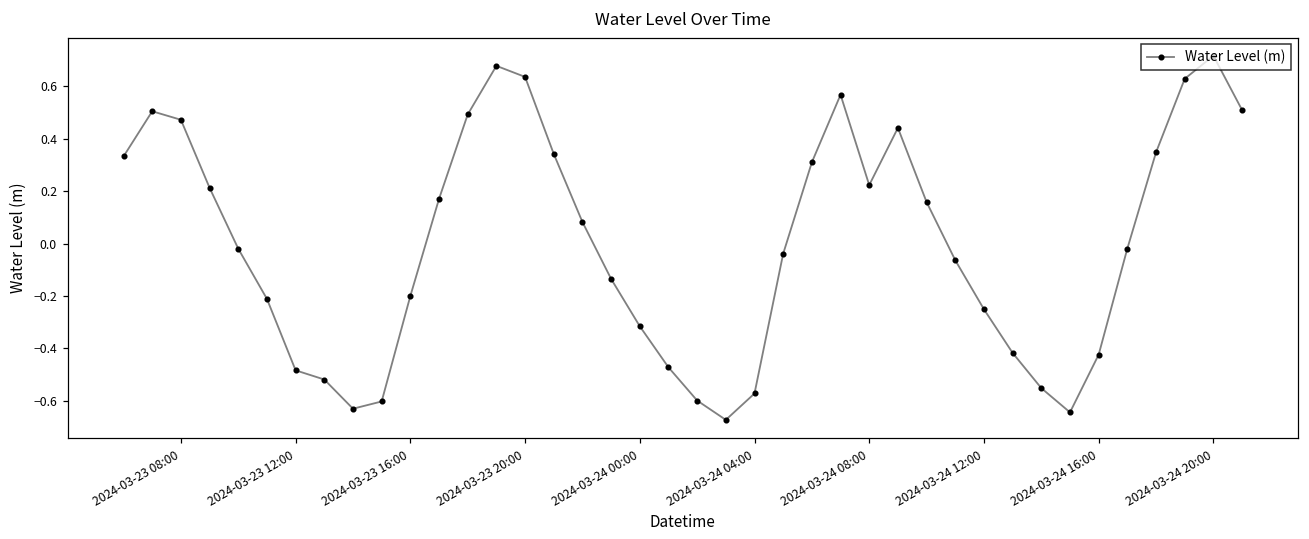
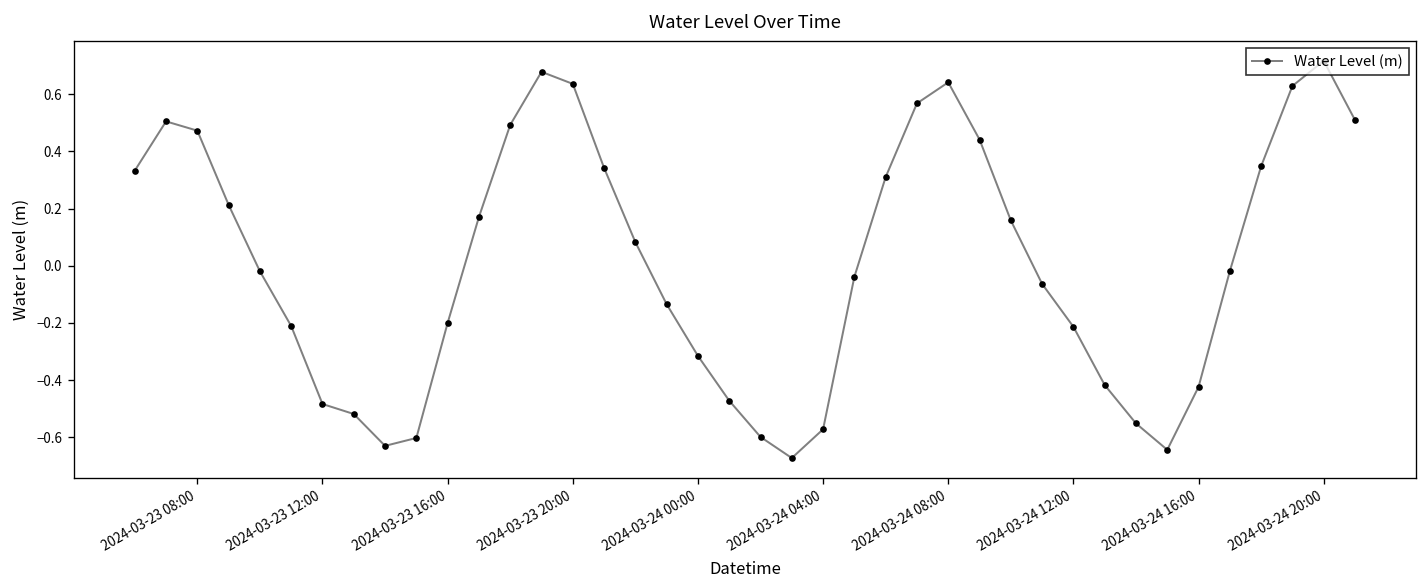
2024-03-24 08:00: 0.22 -> 0.64
2024-03-24 12:00: -0.25 -> -0.21
